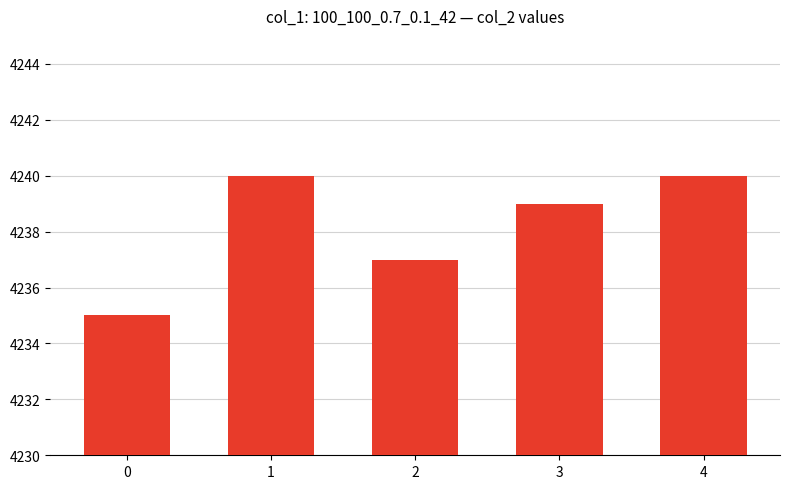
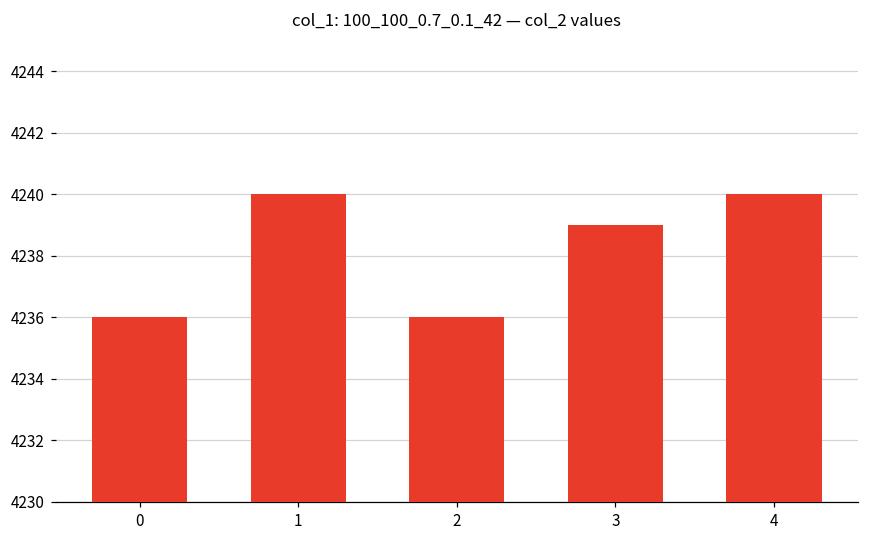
0: 4235 -> 4236
2: 4237 -> 4236
